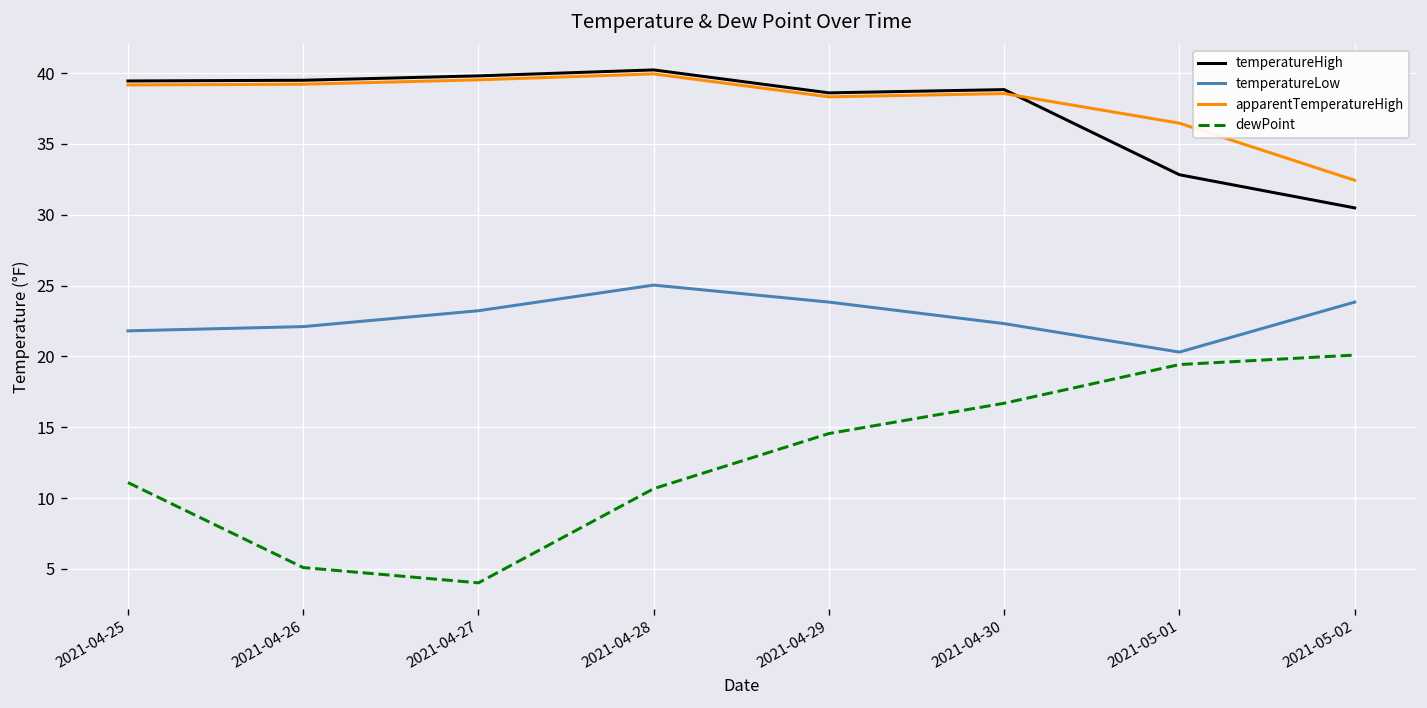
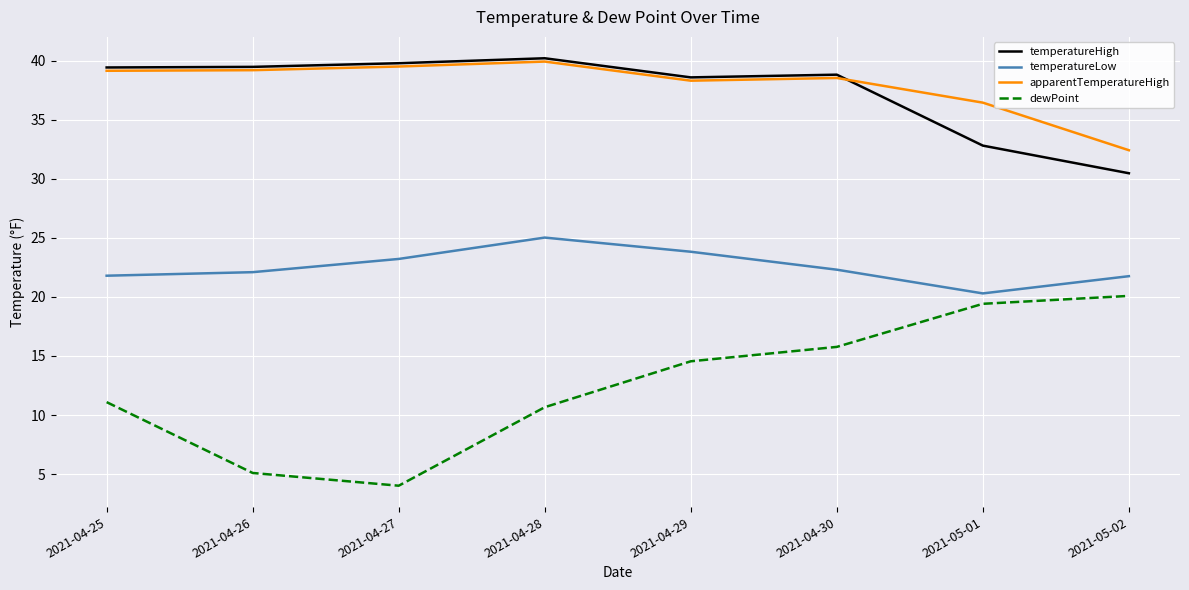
dewPoint, 2021-04-30: 16.7 -> 15.8
temperatureLow, 2021-05-02: 23.8 -> 21.8
